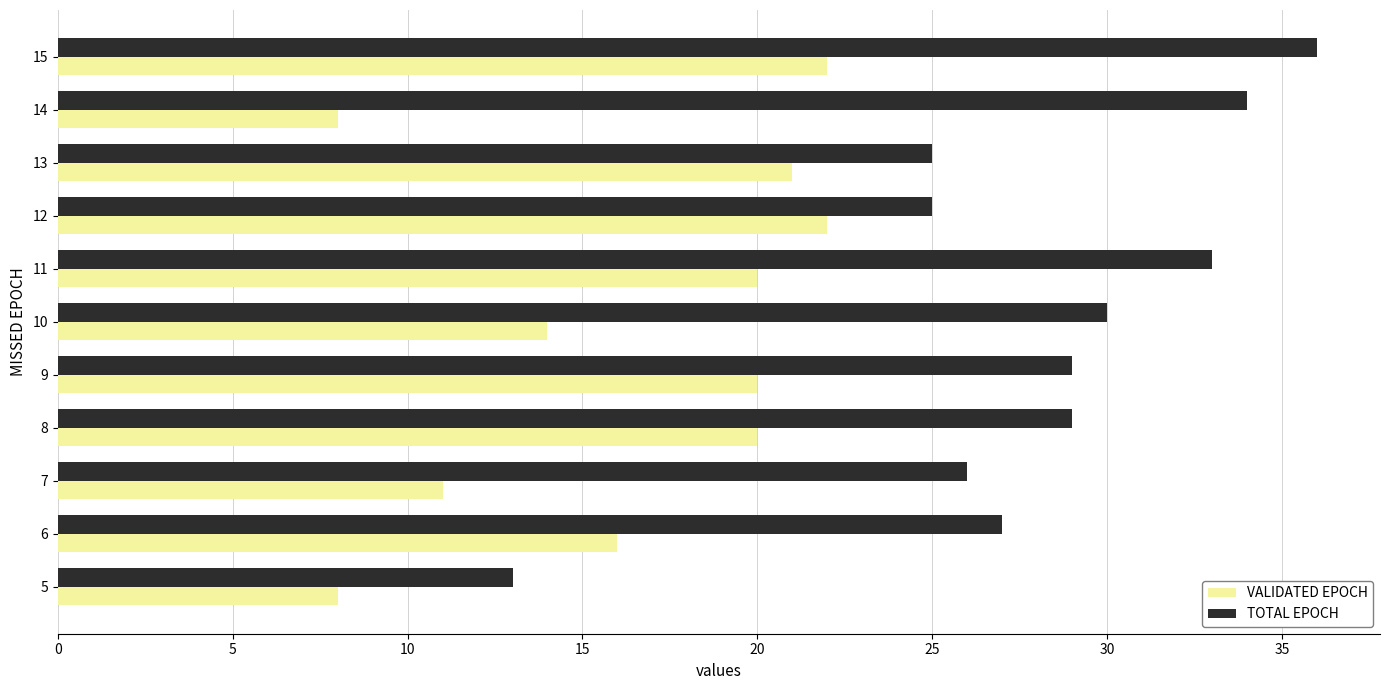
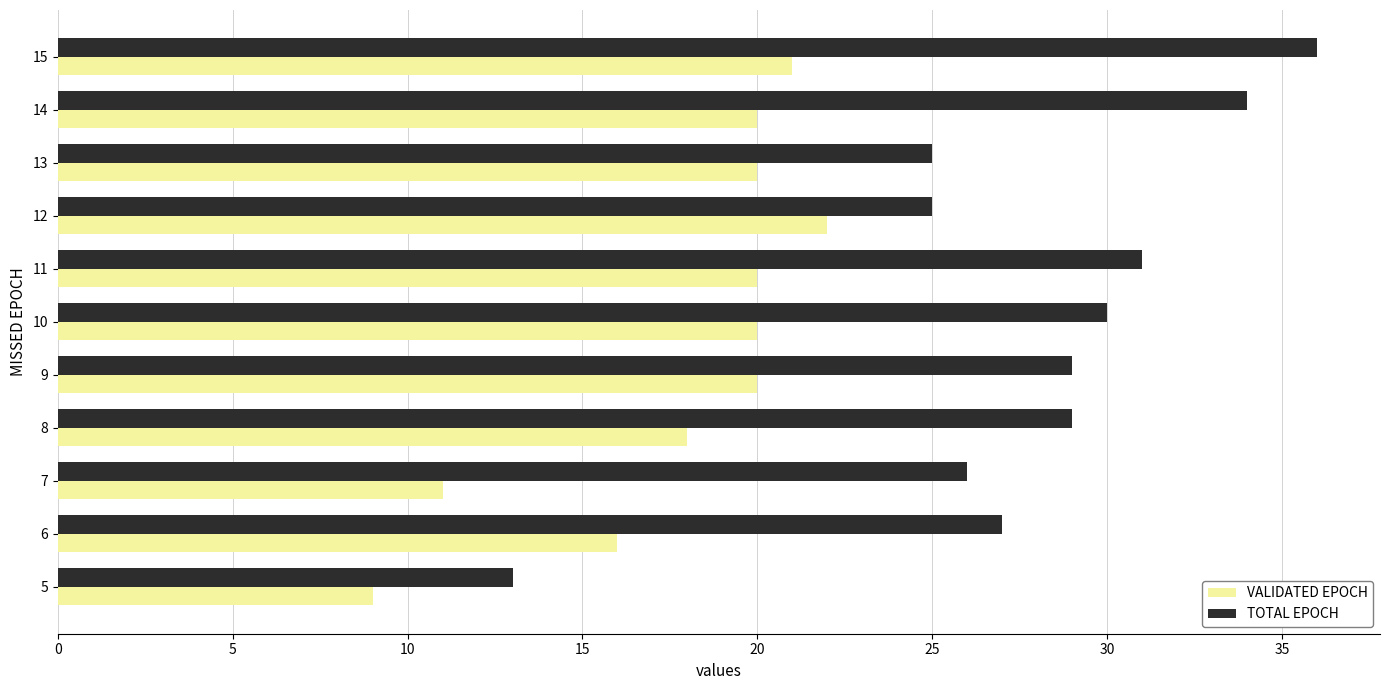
VALIDATED EPOCH, 15: 22 -> 21
VALIDATED EPOCH, 14: 8 -> 20
VALIDATED EPOCH, 13: 21 -> 20
TOTAL EPOCH, 11: 33 -> 31
VALIDATED EPOCH, 10: 14 -> 20
VALIDATED EPOCH, 8: 20 -> 18
VALIDATED EPOCH, 5: 8 -> 9
